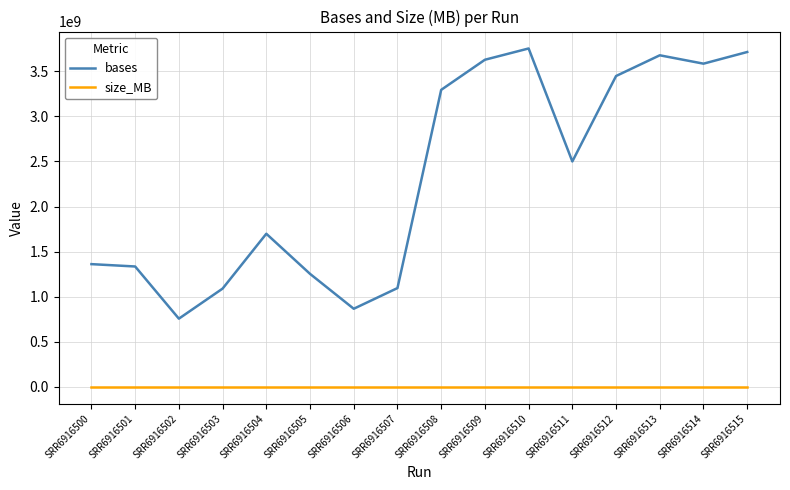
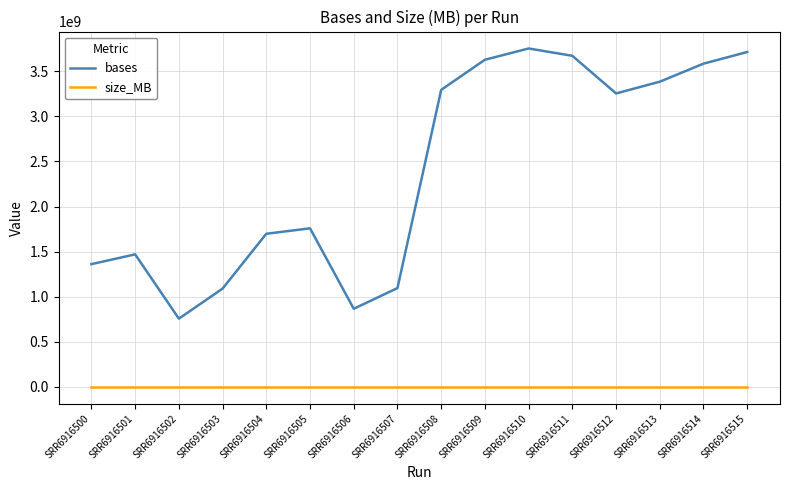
bases, SRR6916501: 1300000000 -> 1500000000
bases, SRR6916505: 1300000000 -> 1800000000
bases, SRR6916511: 2500000000 -> 3700000000
bases, SRR6916512: 3400000000 -> 3300000000
bases, SRR6916513: 3700000000 -> 3400000000
